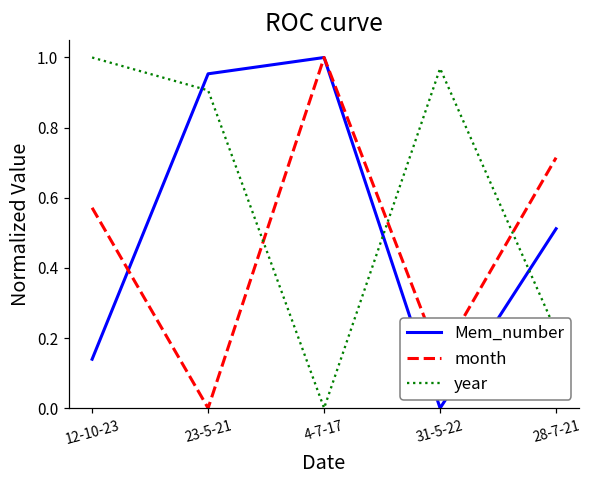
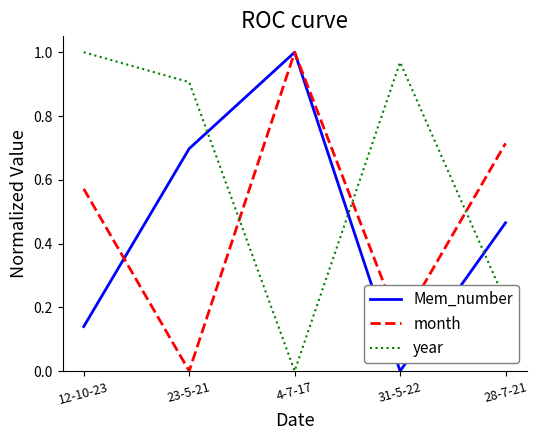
Mem_number, 23-5-21: 0.95 -> 0.70
Mem_number, 28-7-21: 0.51 -> 0.47
